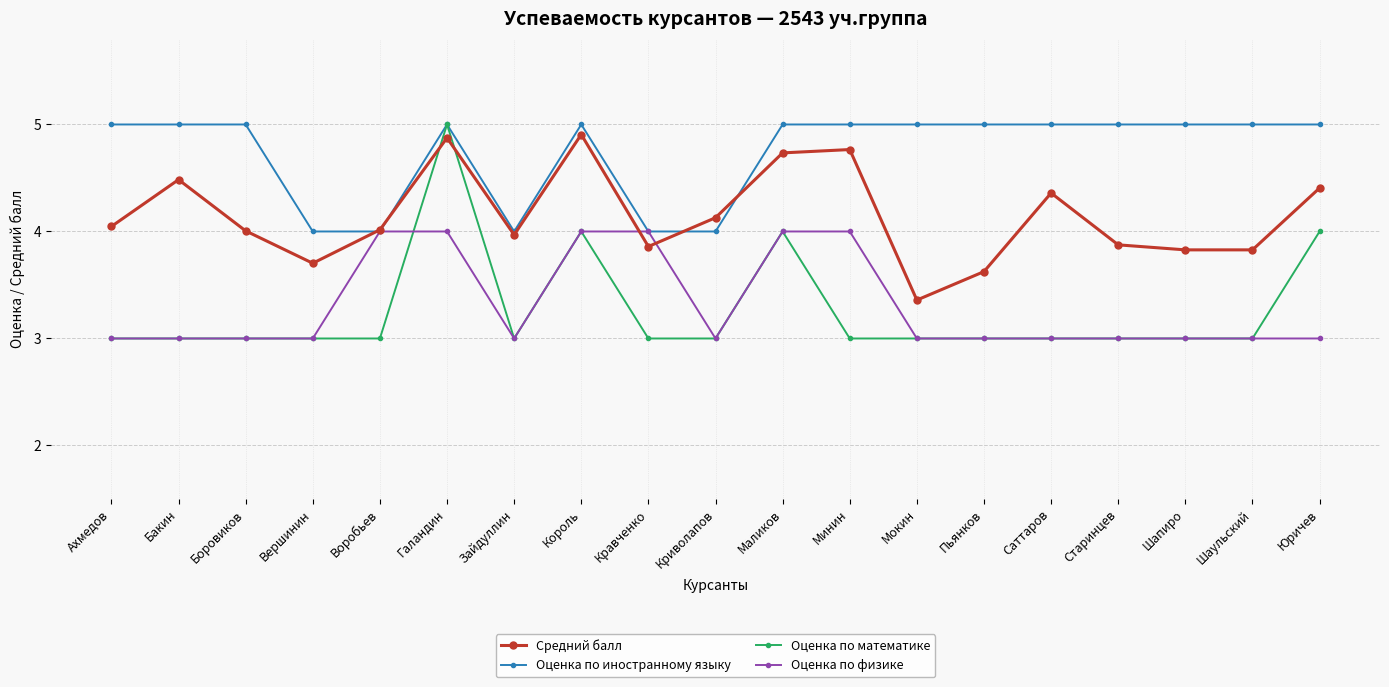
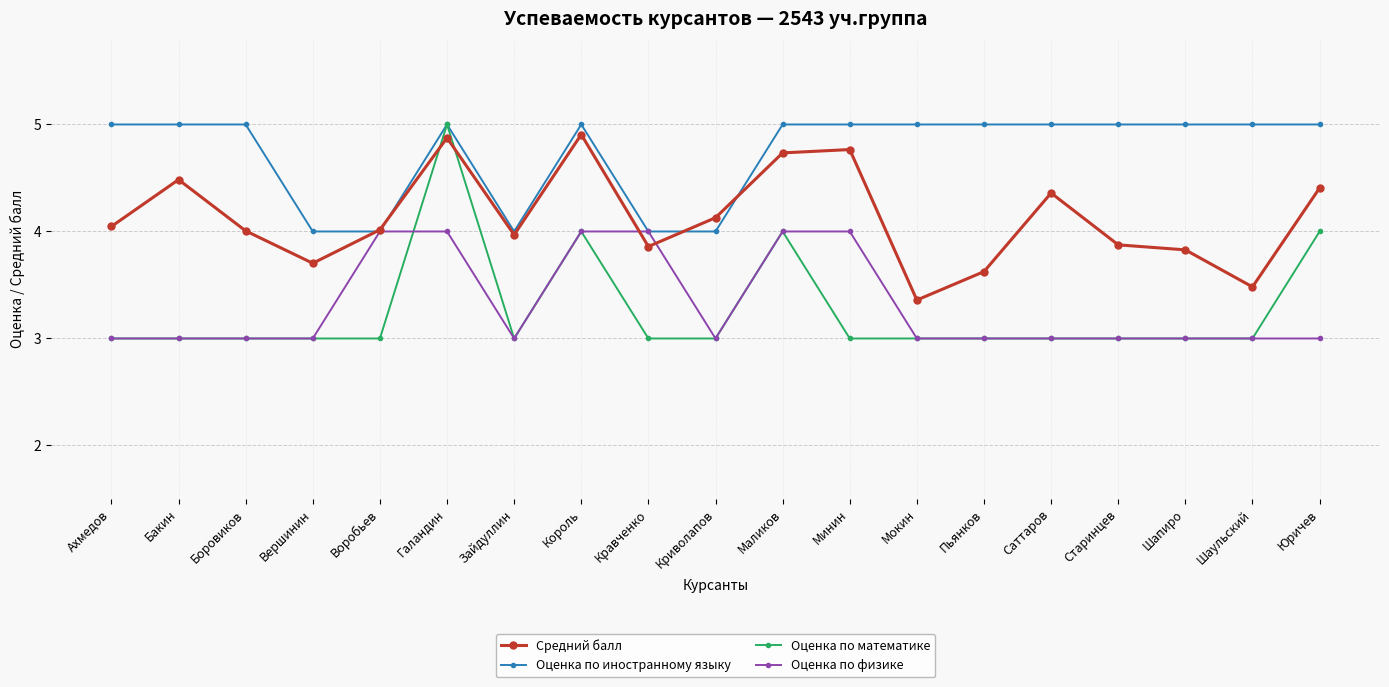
Средний балл, Шаульский: 3.83 -> 3.48
